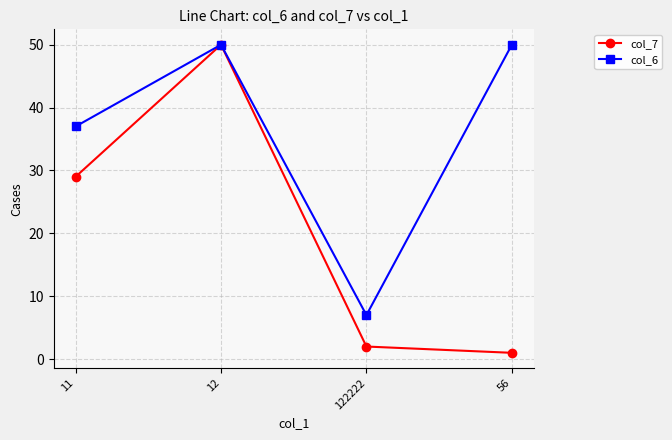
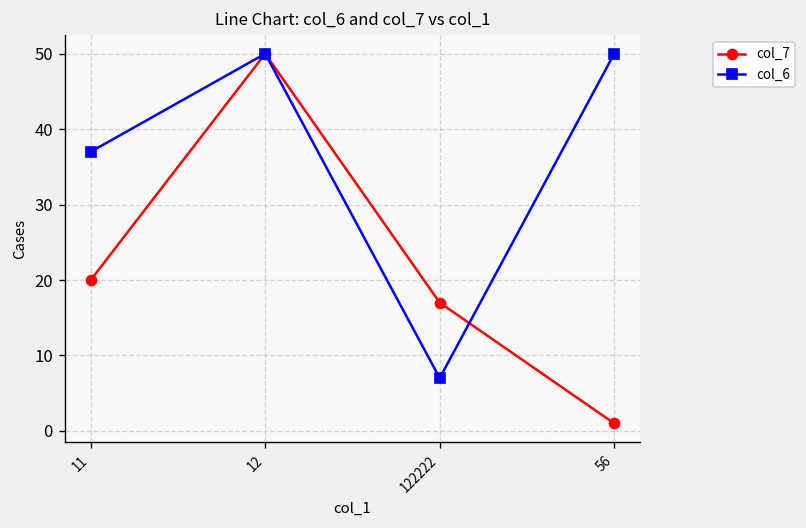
col_7, 11: 29 -> 20
col_7, 122222: 2 -> 17
